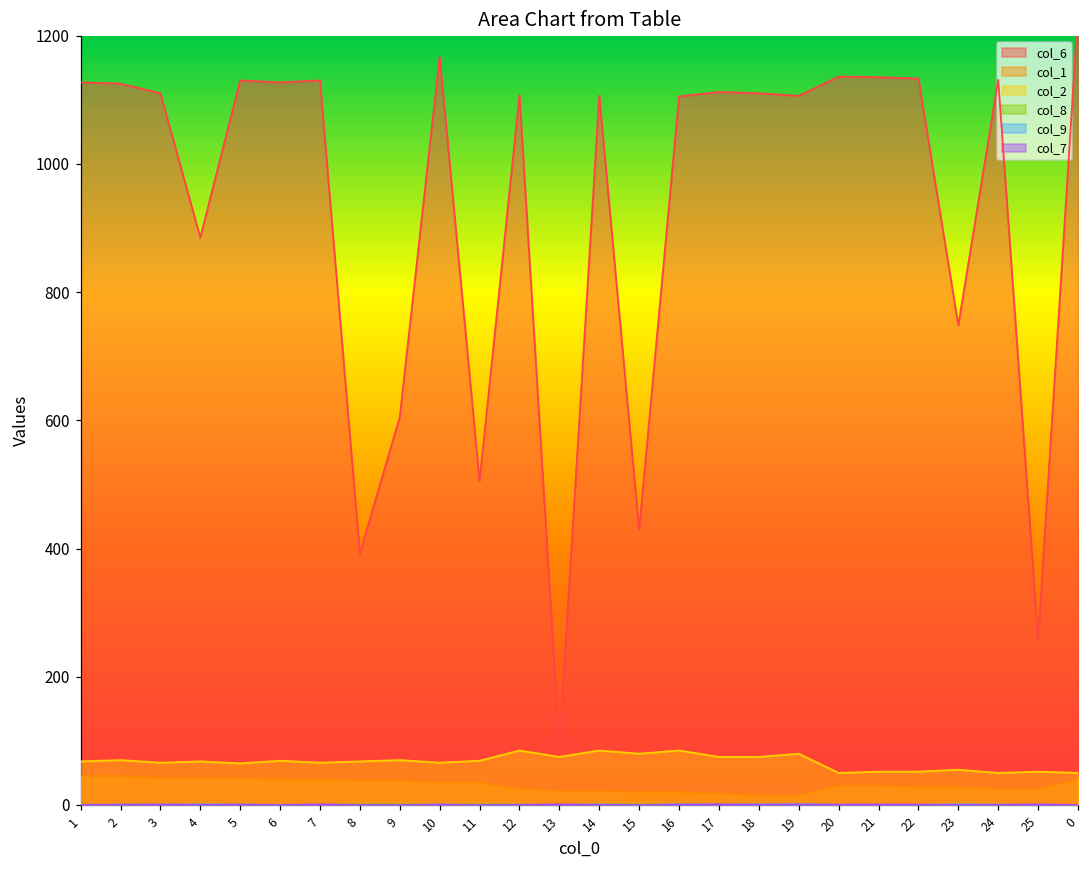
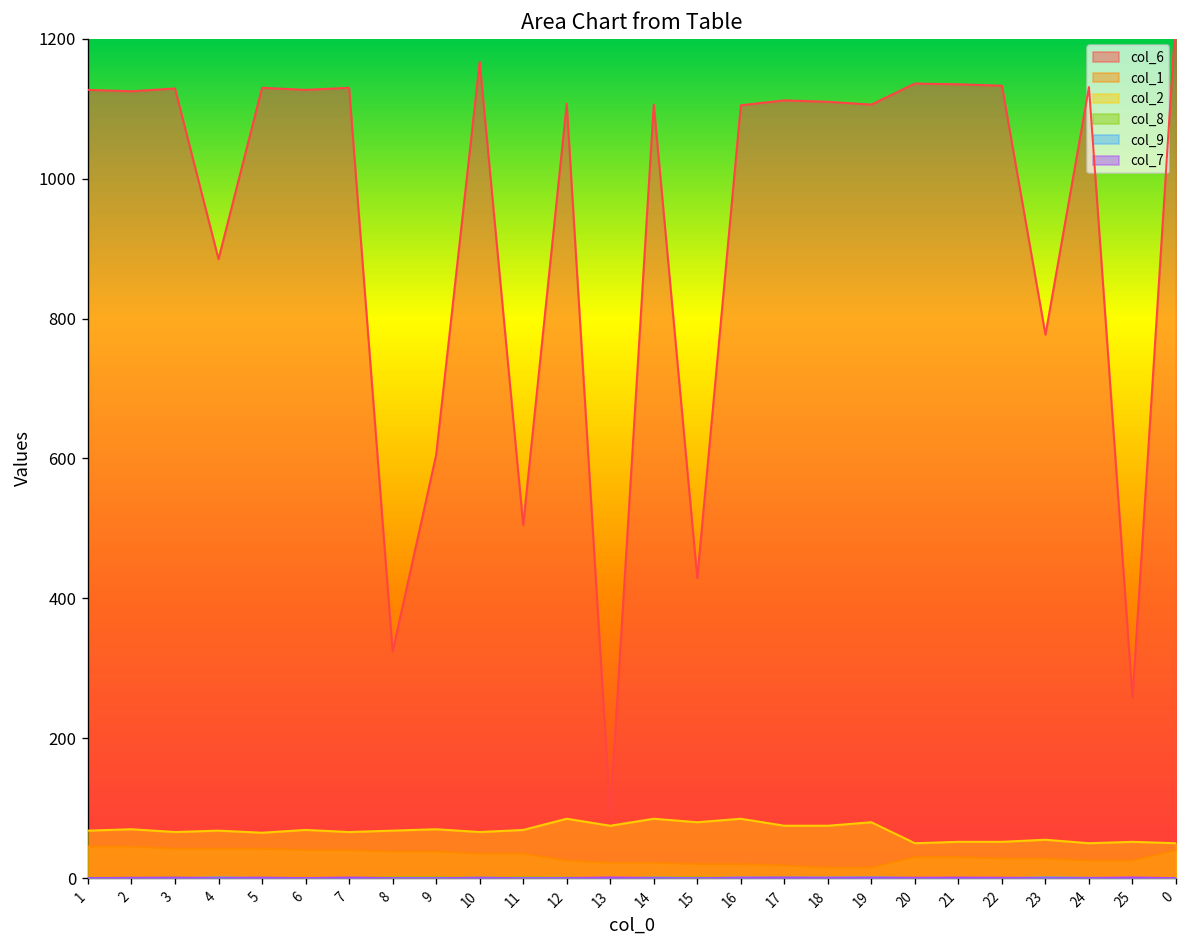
col_6, 3: 1110 -> 1130
col_6, 8: 390 -> 320
col_6, 23: 750 -> 780
